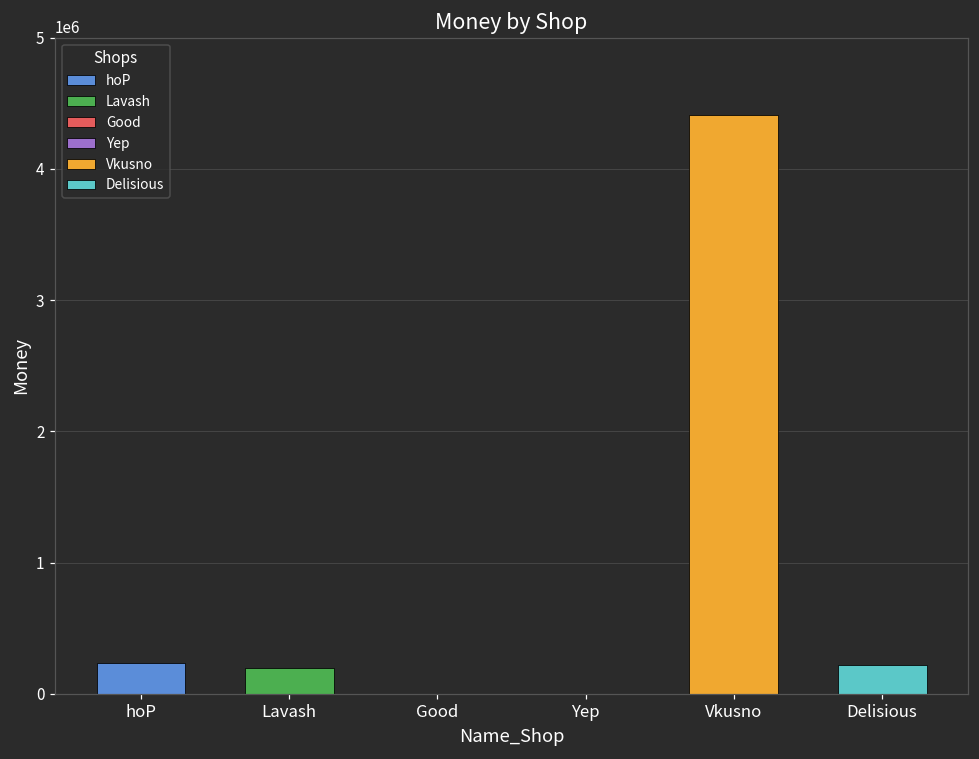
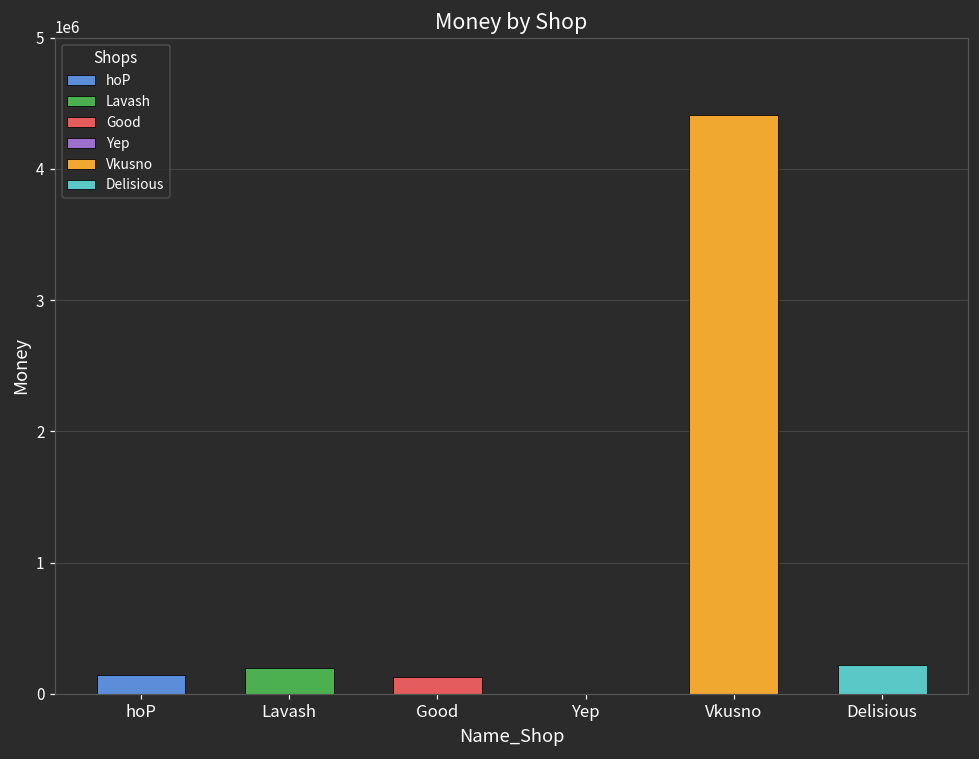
hoP: 230000 -> 140000
Good: 0 -> 130000
